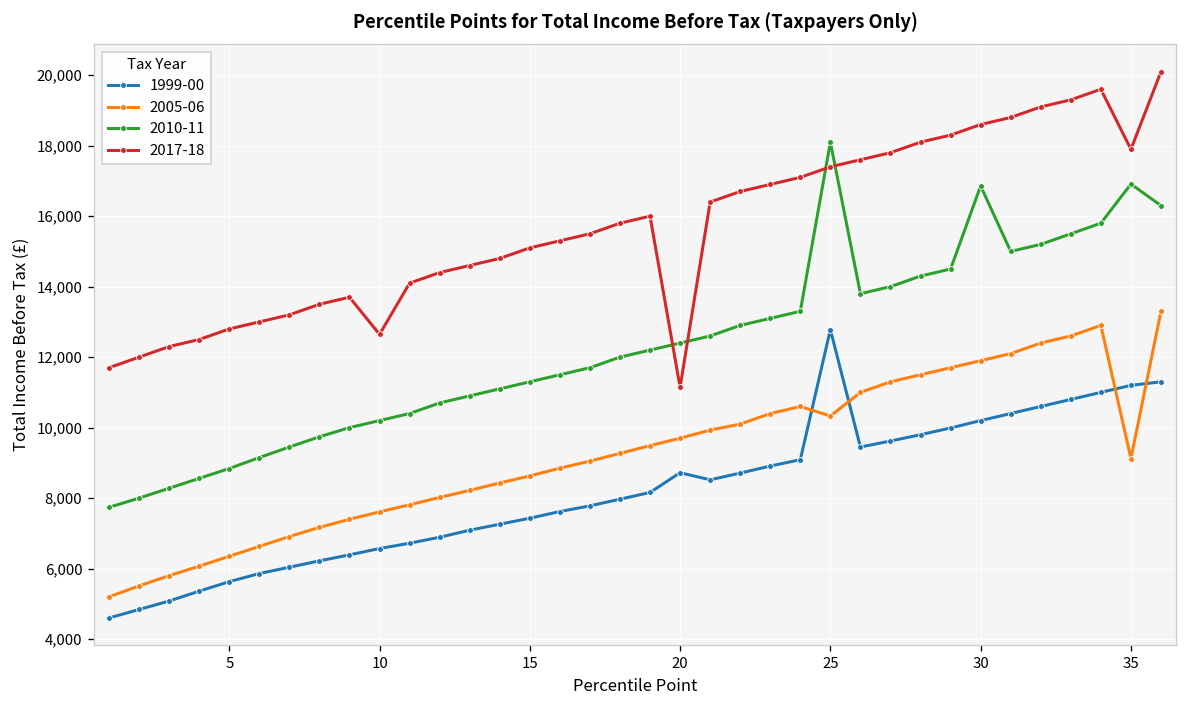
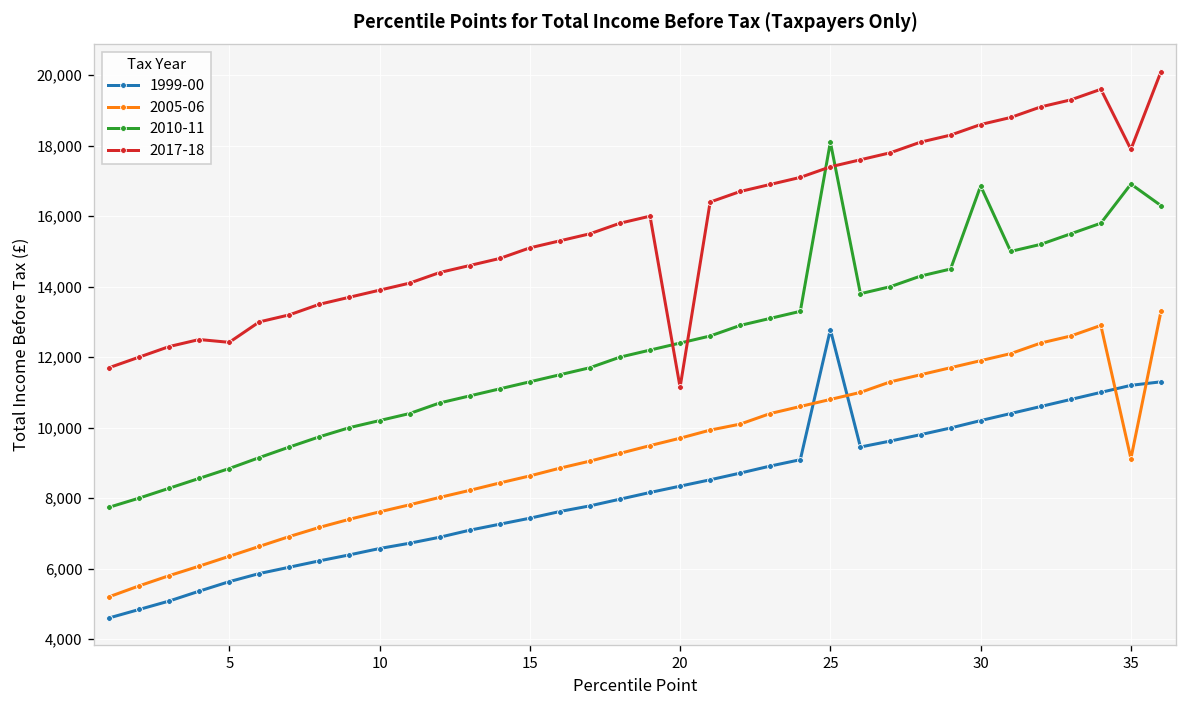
2017-18, 5: 12,800 -> 12,400
2017-18, 10: 12,600 -> 13,900
1999-00, 20: 8,700 -> 8,300
2005-06, 25: 10,300 -> 10,800
